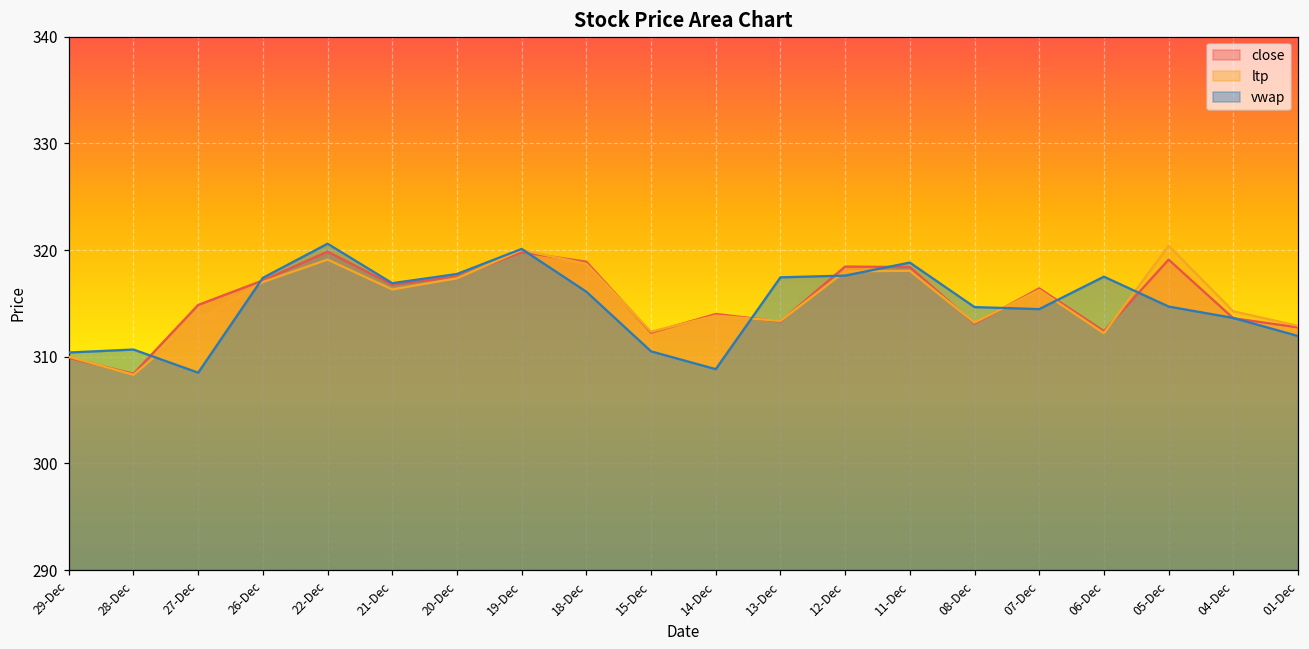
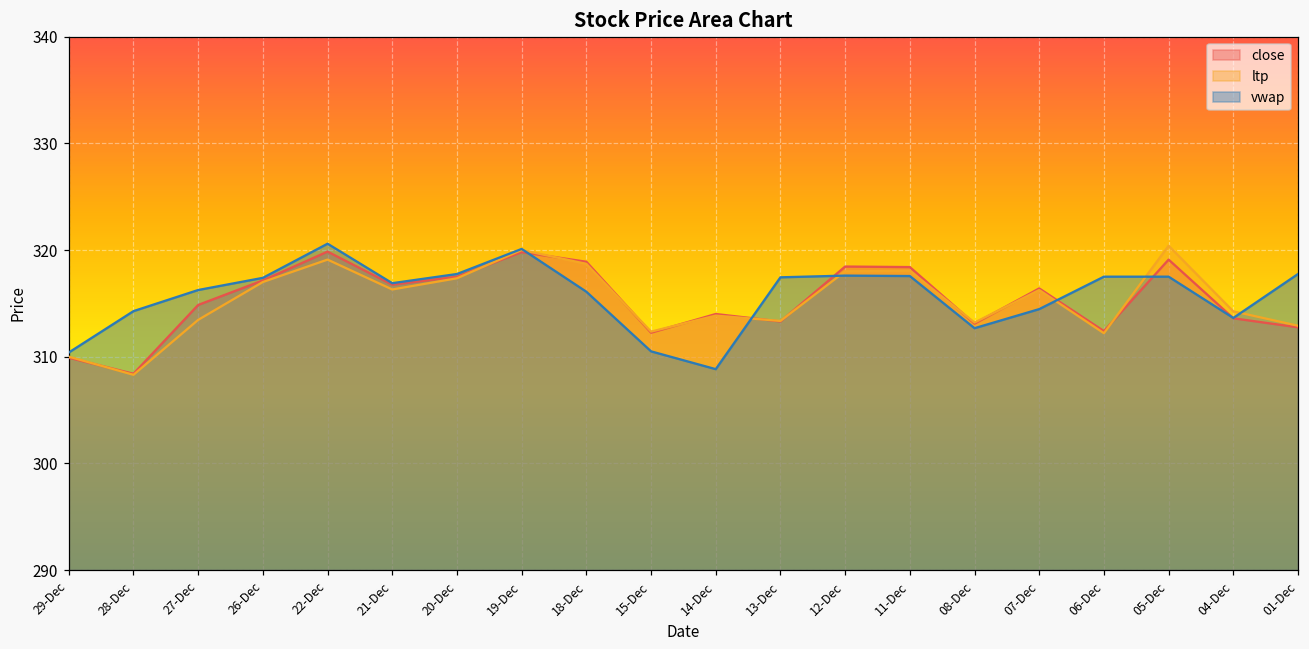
vwap, 28-Dec: 311 -> 314
vwap, 27-Dec: 309 -> 316
vwap, 11-Dec: 319 -> 318
vwap, 08-Dec: 315 -> 313
vwap, 05-Dec: 315 -> 318
vwap, 01-Dec: 312 -> 318
